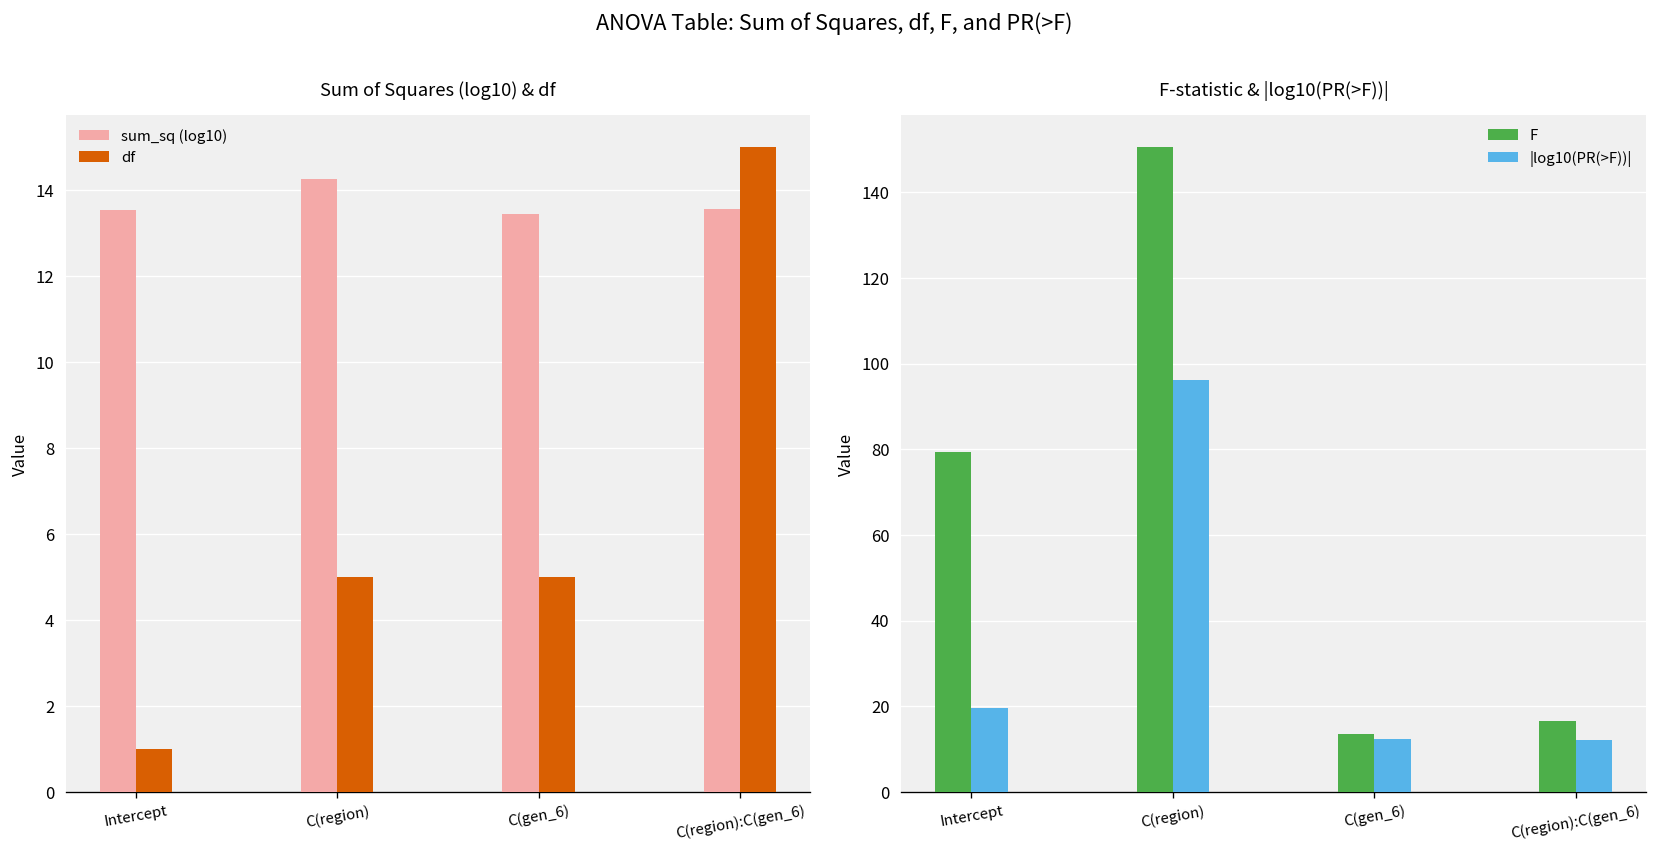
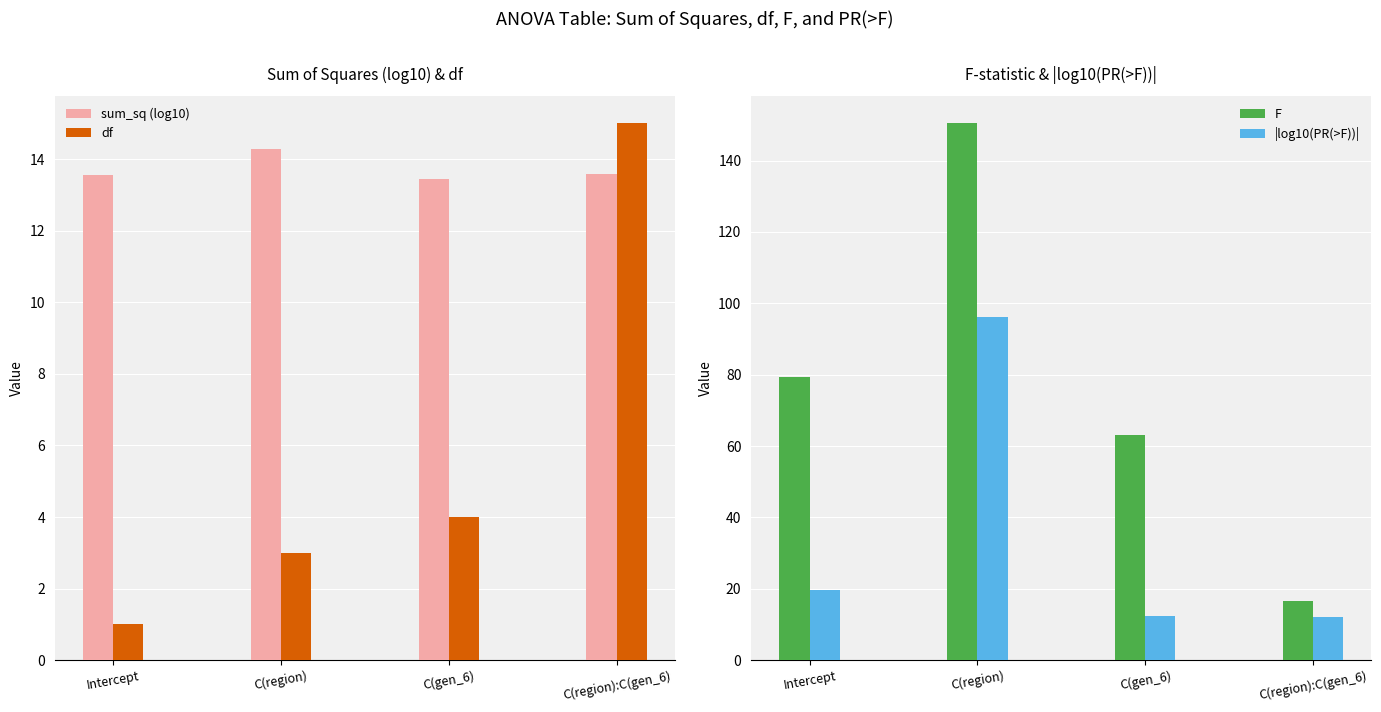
Sum of Squares (log10) & df, df, C(region): 5 -> 3
Sum of Squares (log10) & df, df, C(gen_6): 5 -> 4
F-statistic & |log10(PR(>F))|, F, C(gen_6): 13 -> 63
